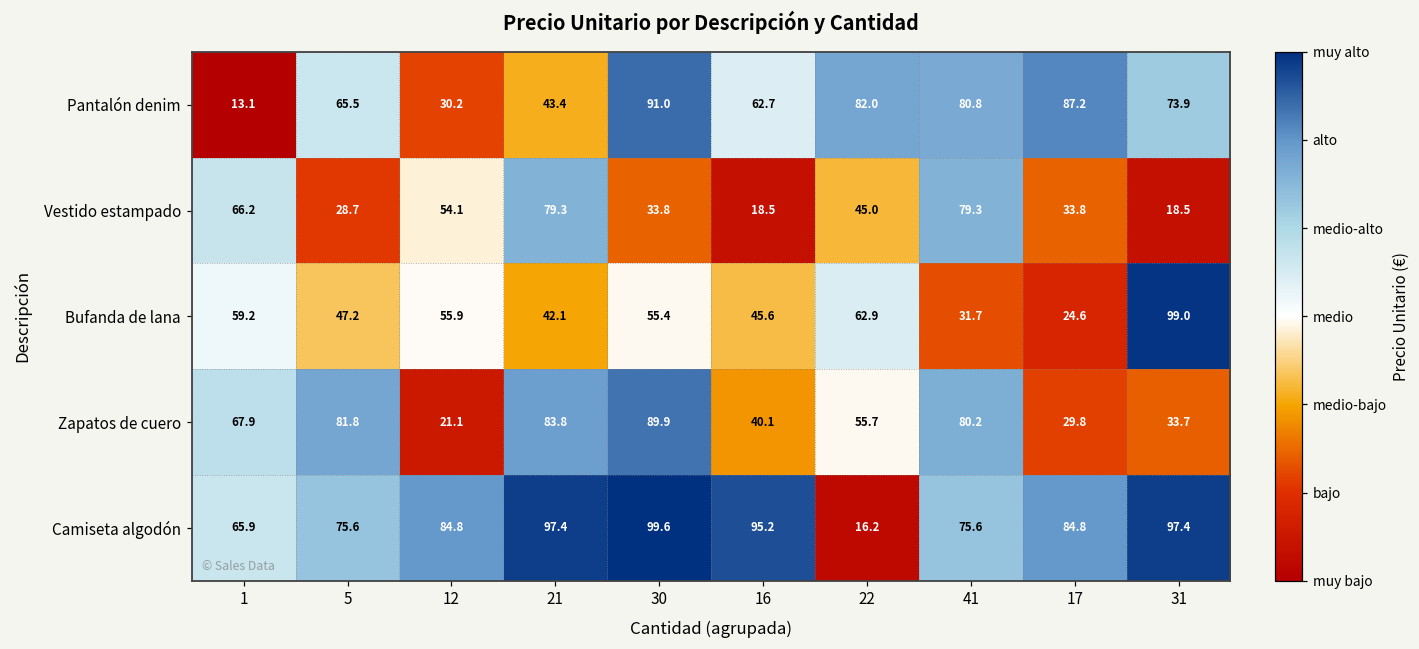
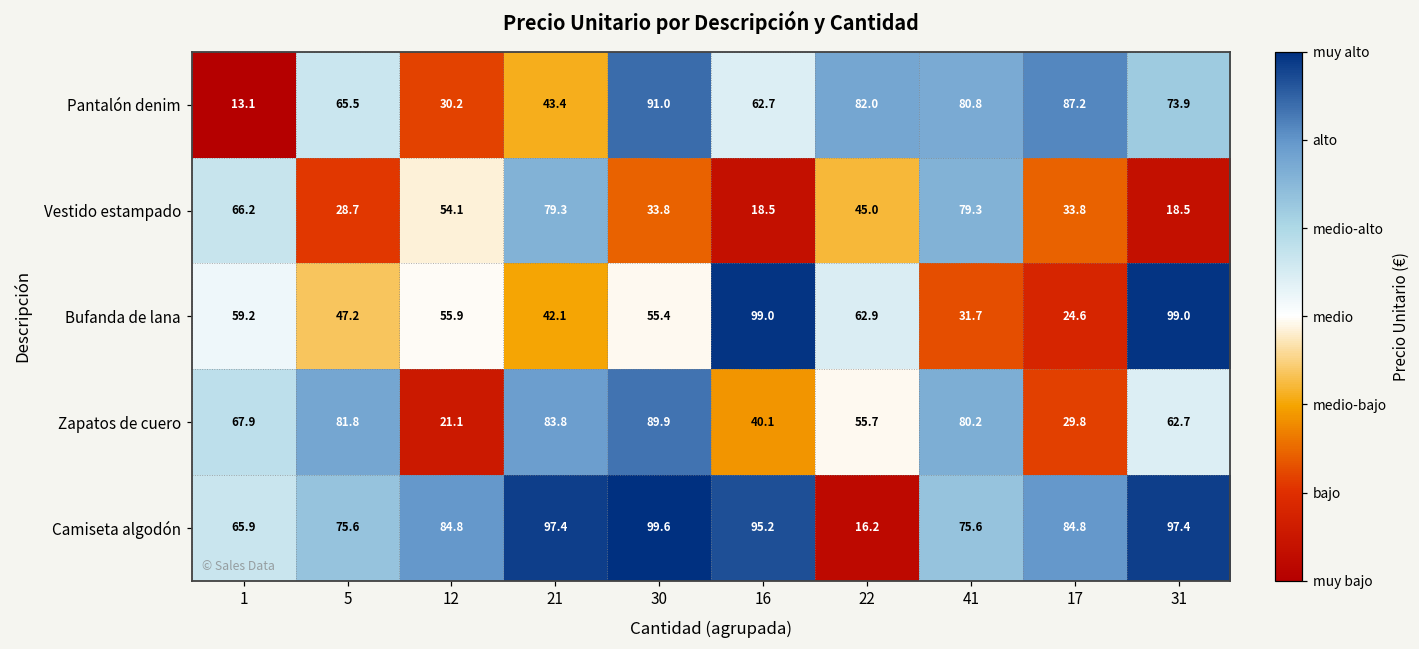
Bufanda de lana, 16: 45.6 -> 99.0
Zapatos de cuero, 31: 33.7 -> 62.7
